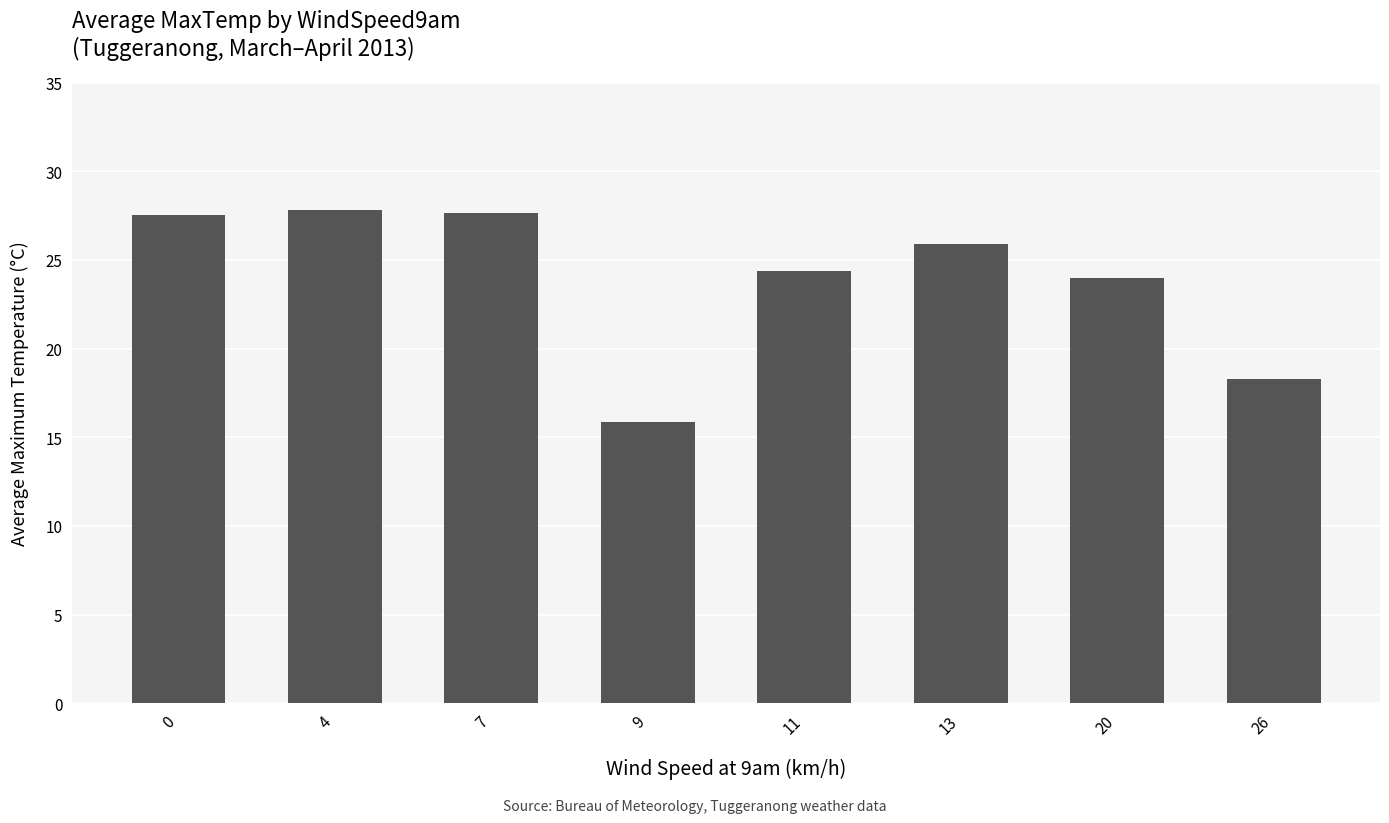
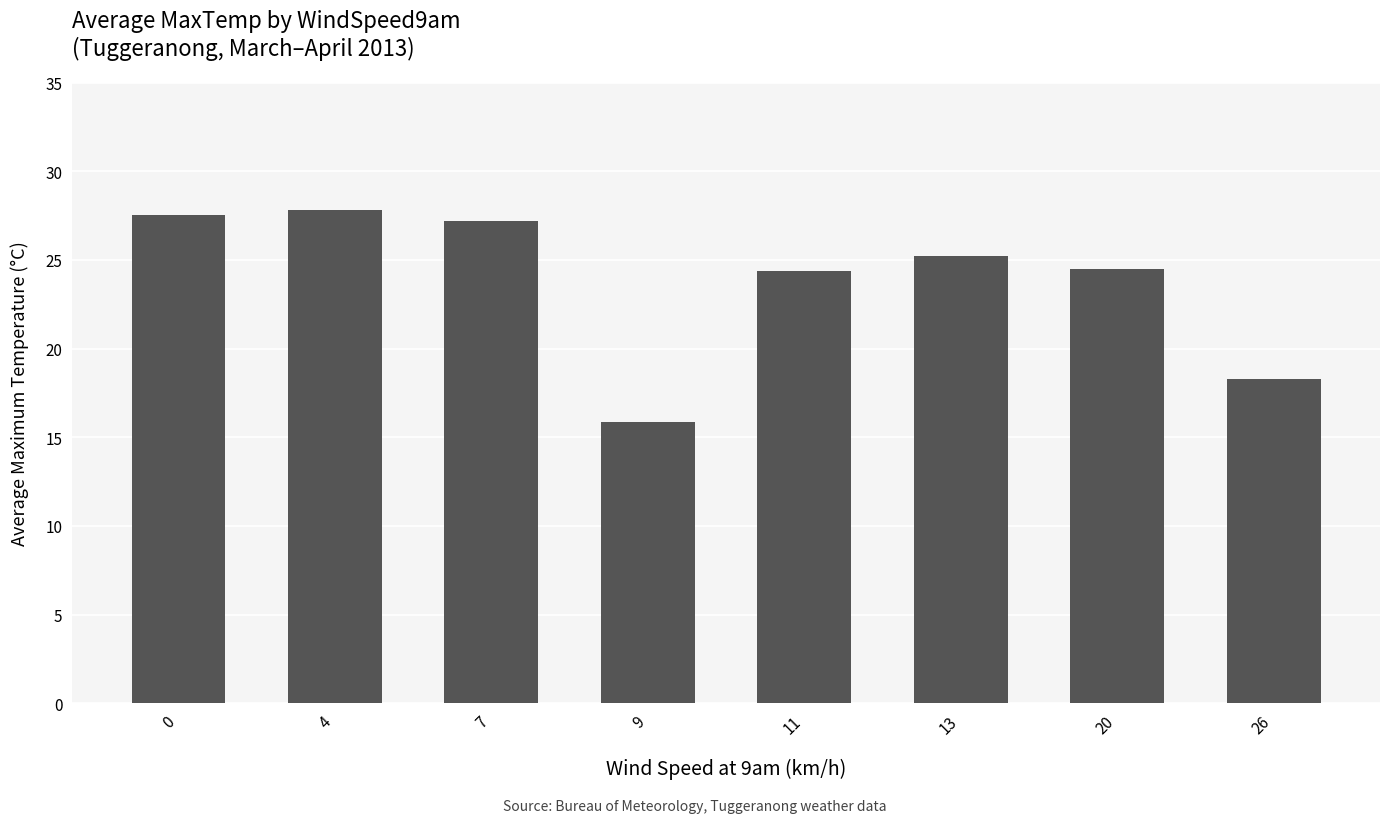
7: 27.7 -> 27.2
13: 25.9 -> 25.2
20: 24.0 -> 24.5
